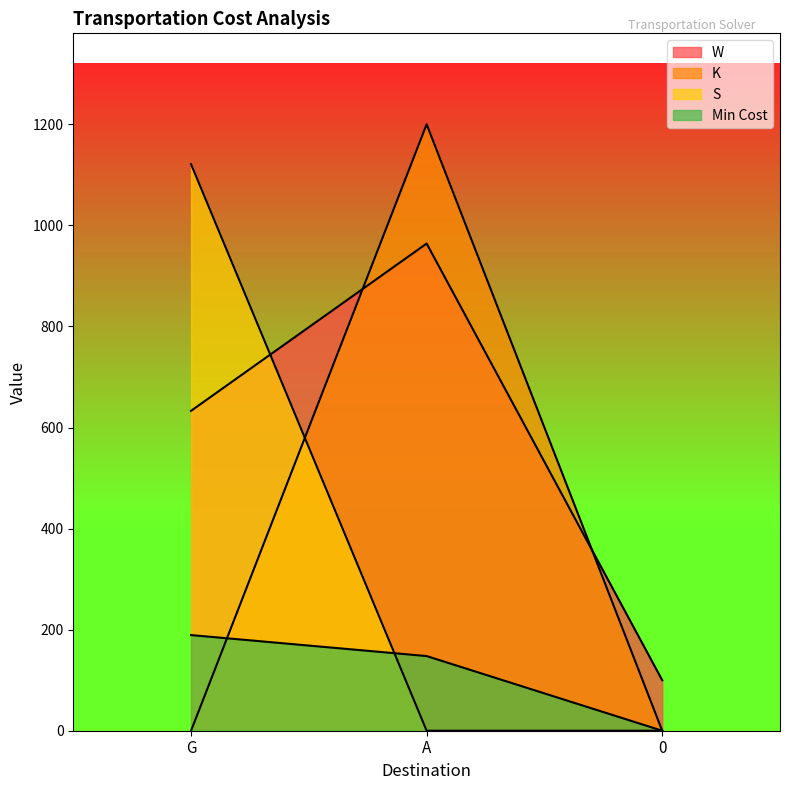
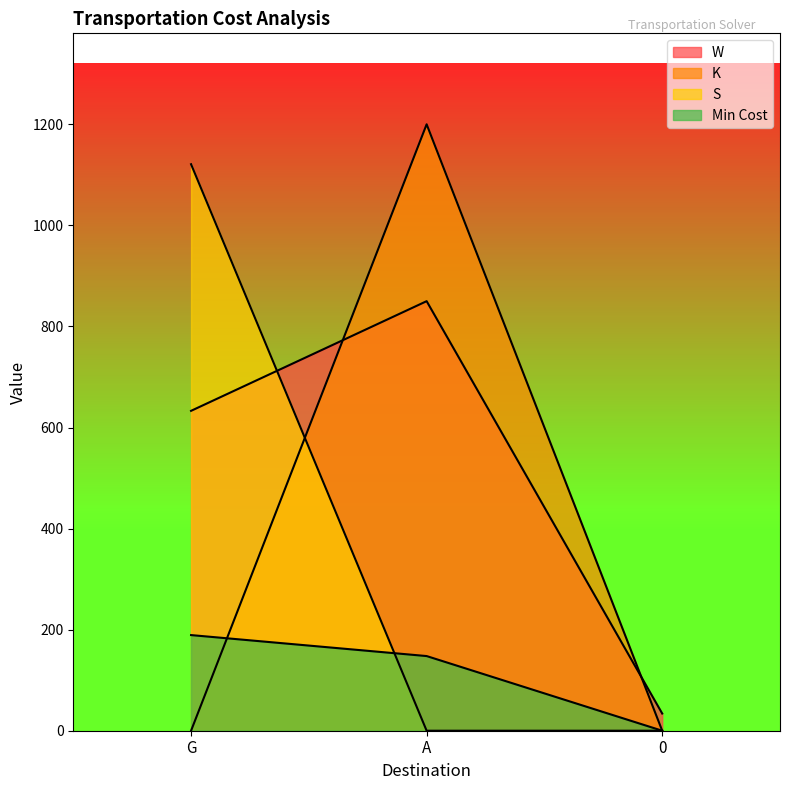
W, A: 960 -> 850
W, 0: 100 -> 30
